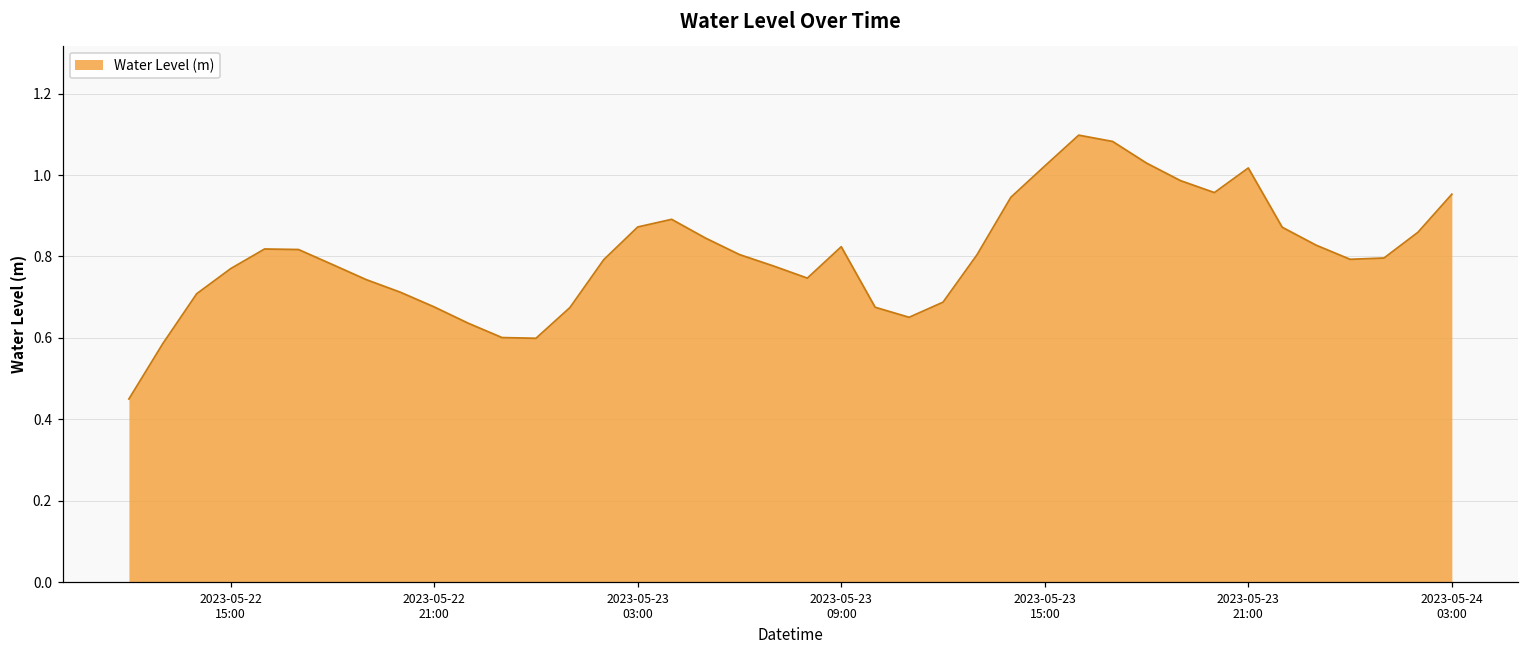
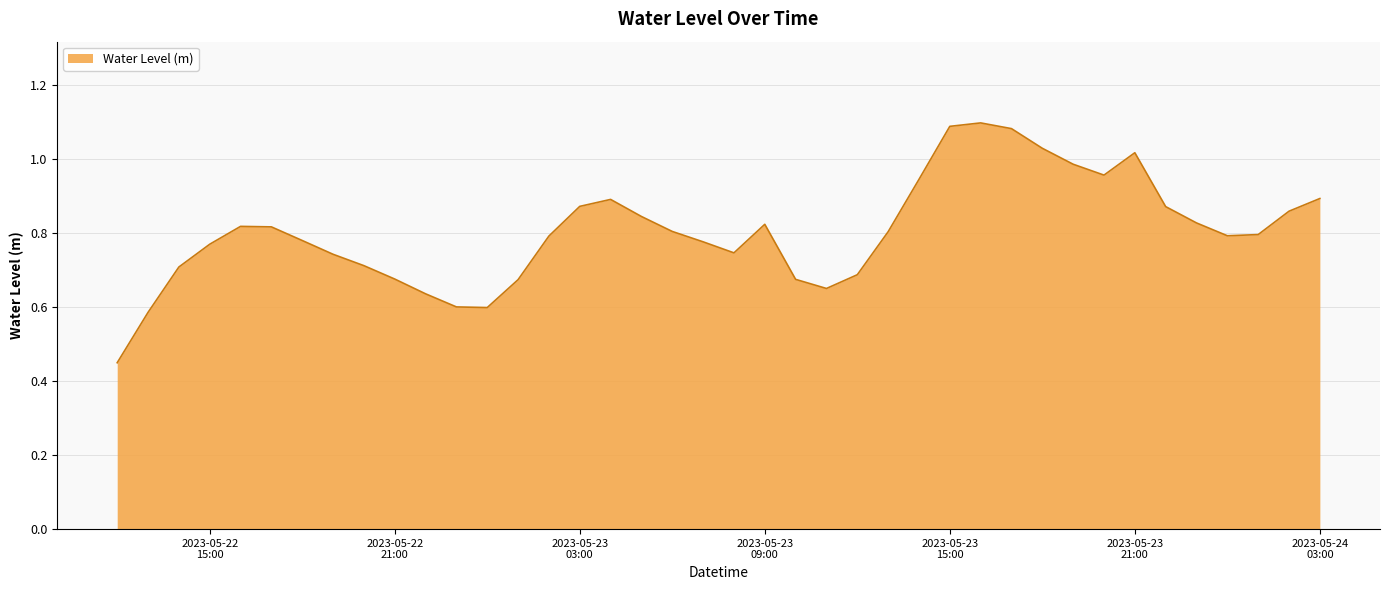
2023-05-23 15:00: 1.02 -> 1.09
2023-05-24 03:00: 0.95 -> 0.89
